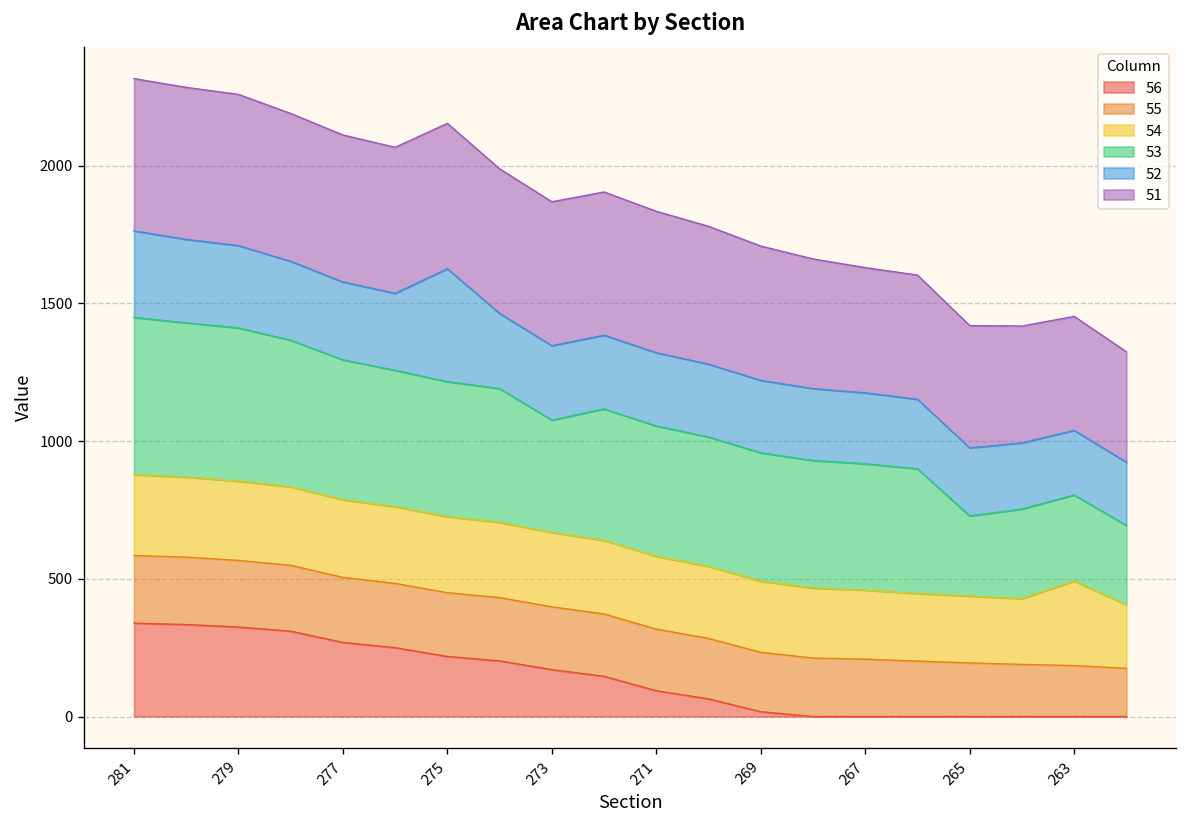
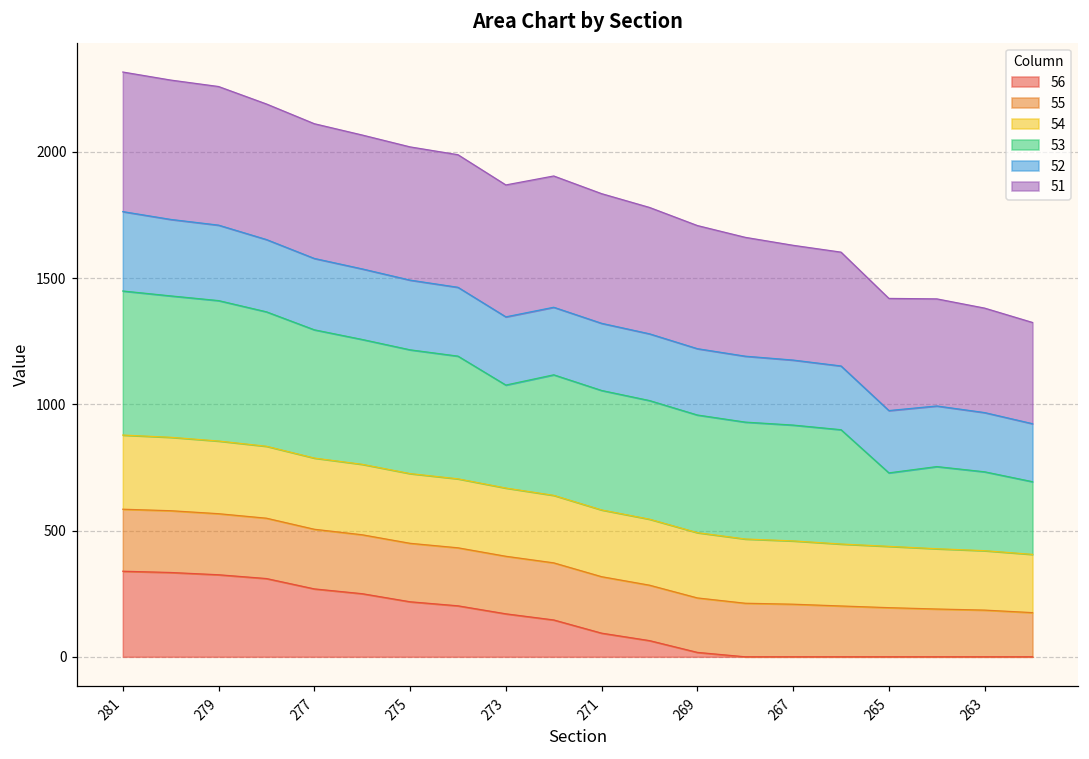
52, 275: 410 -> 280
54, 263: 310 -> 240
